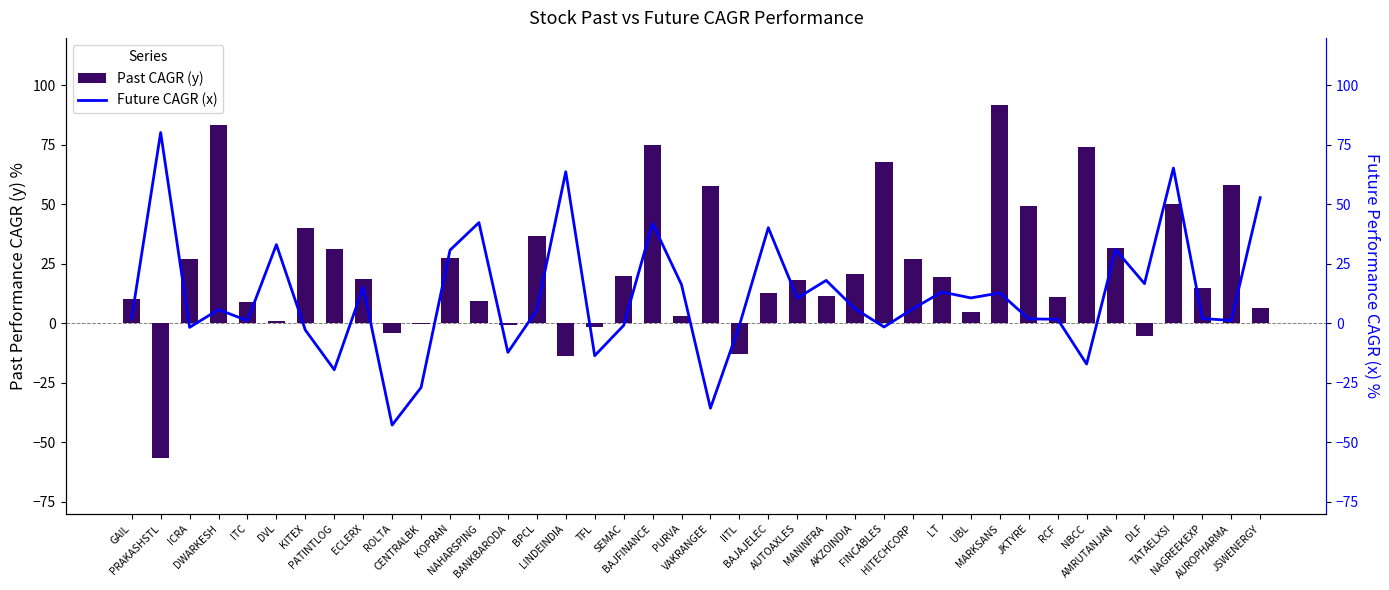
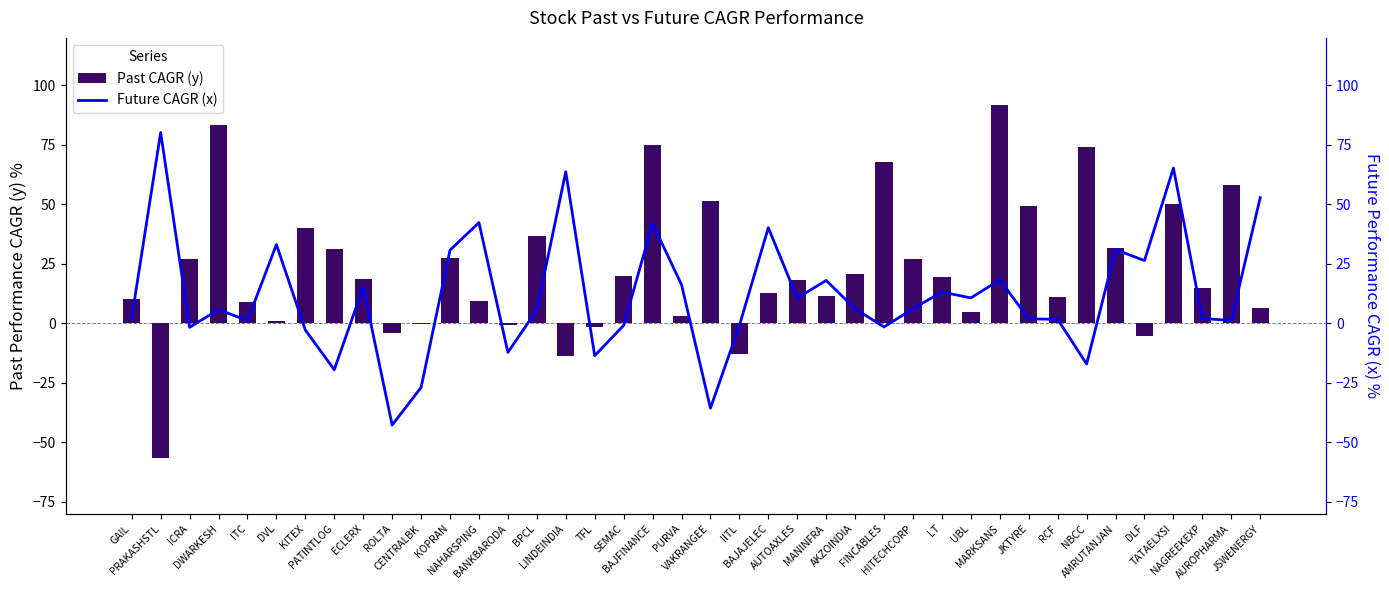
Past CAGR (y), VAKRANGEE: 58 -> 51
Future CAGR (x), MARKSANS: 13 -> 18
Future CAGR (x), DLF: 17 -> 26
